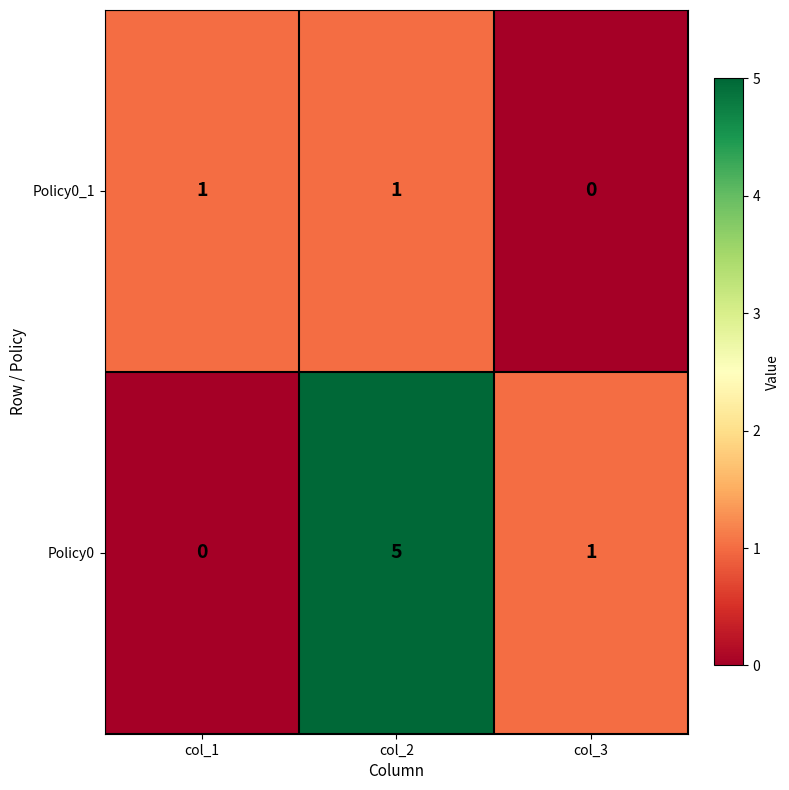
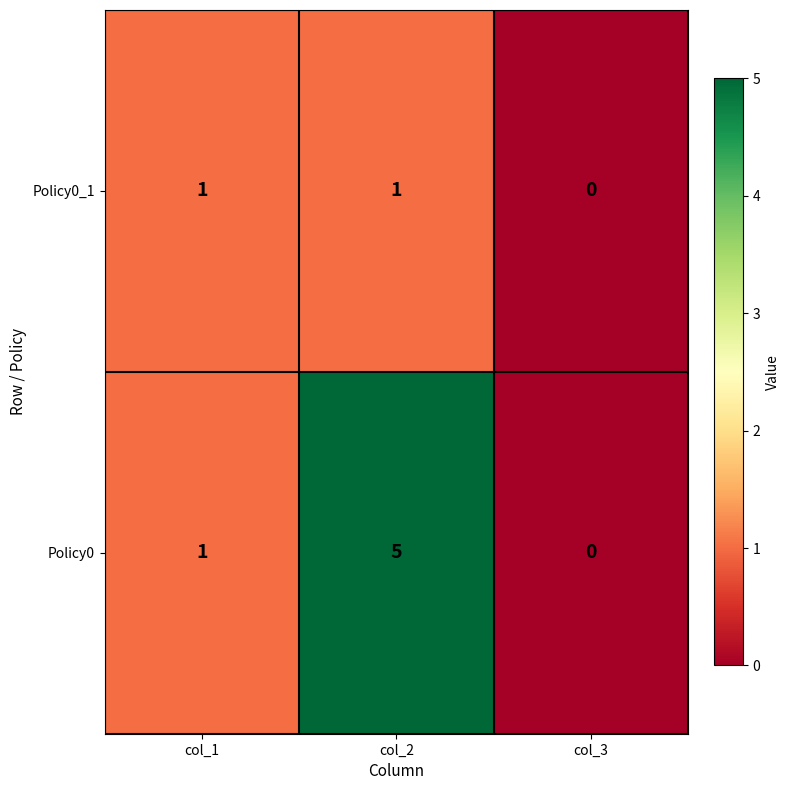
Policy0, col_1: 0 -> 1
Policy0, col_3: 1 -> 0
